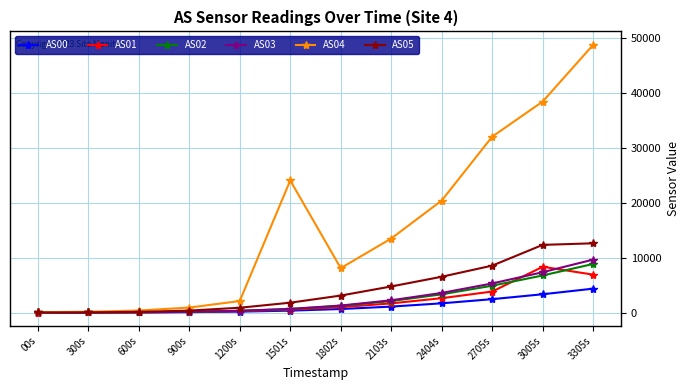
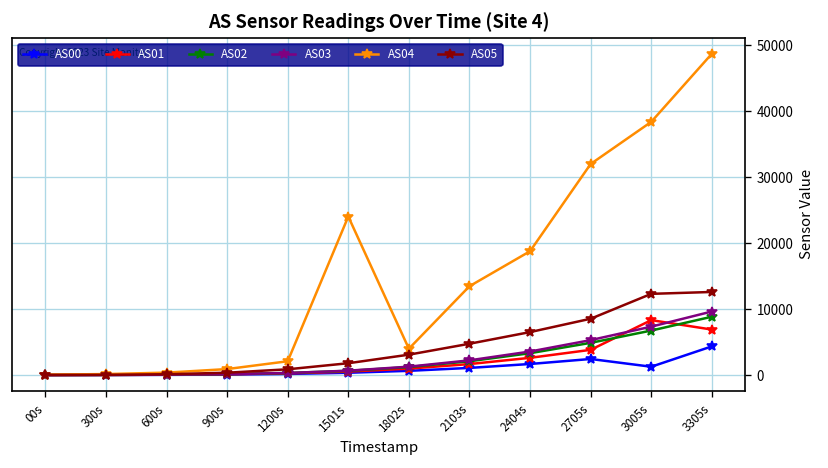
AS04, 1802s: 8000 -> 4000
AS04, 2404s: 20000 -> 19000
AS00, 3005s: 3000 -> 1000
